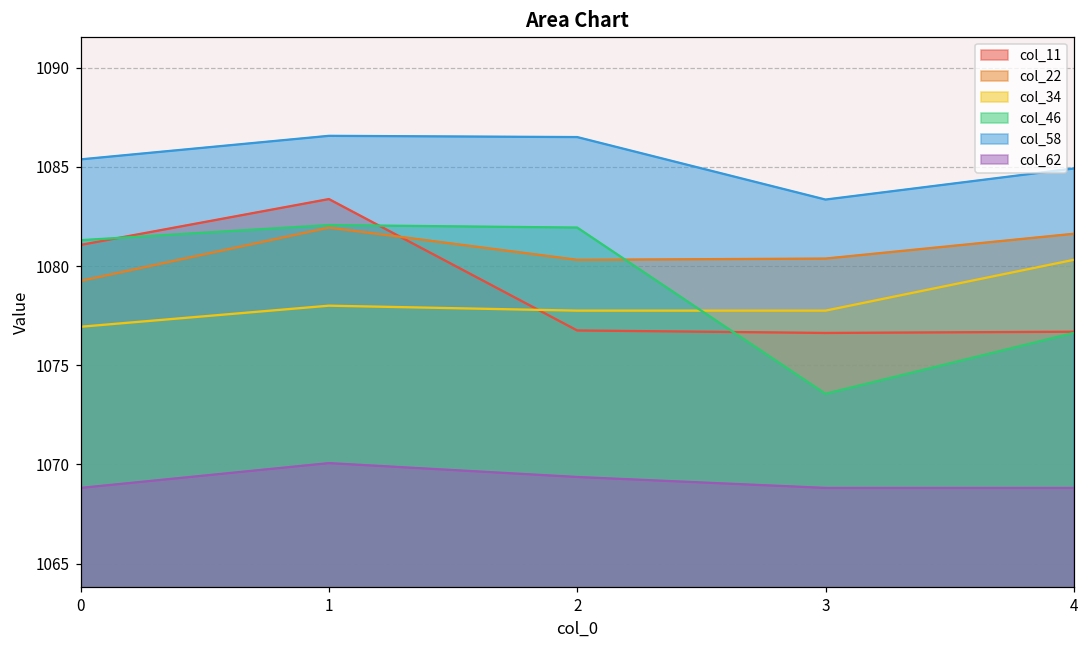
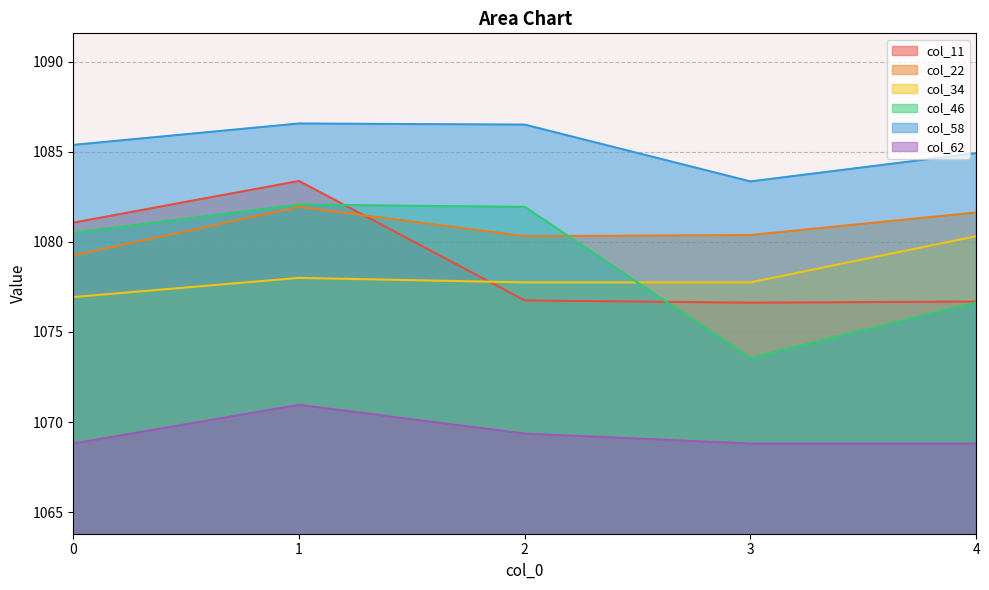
col_46, 0: 1081.3 -> 1080.5
col_62, 1: 1070.1 -> 1071.0
